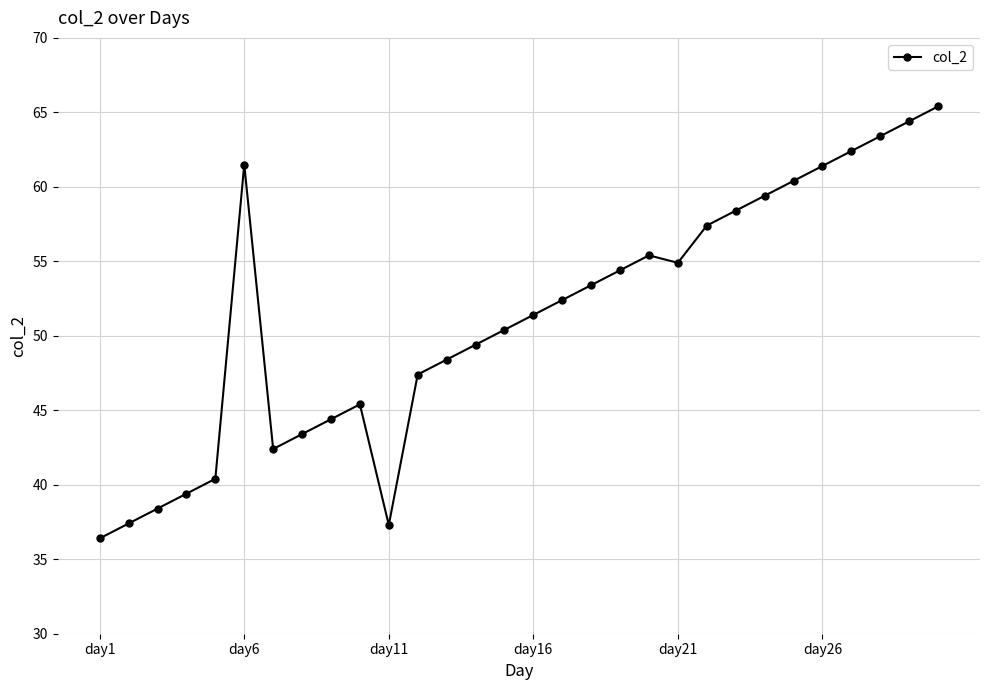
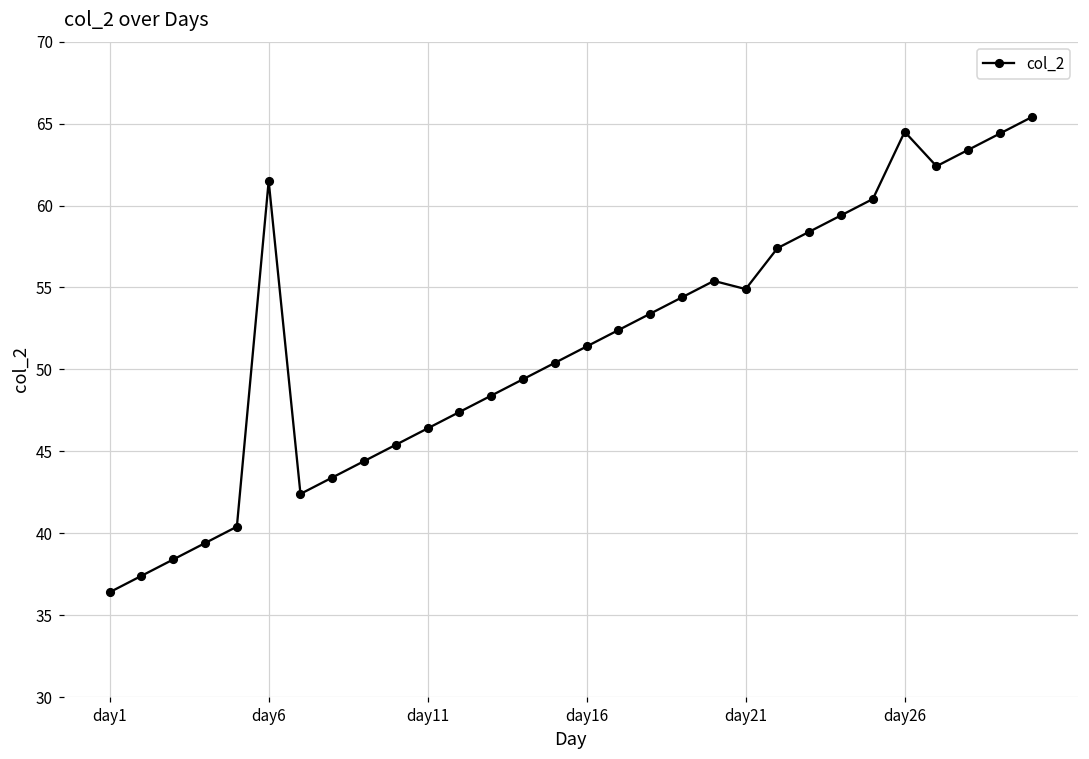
day11: 37.3 -> 46.4
day26: 61.4 -> 64.5
